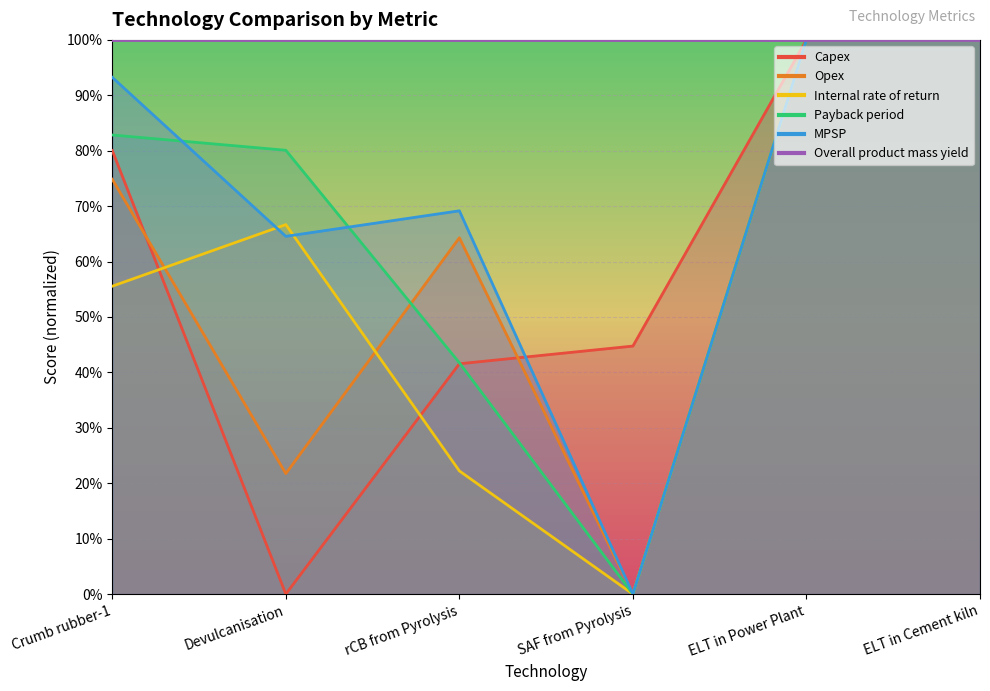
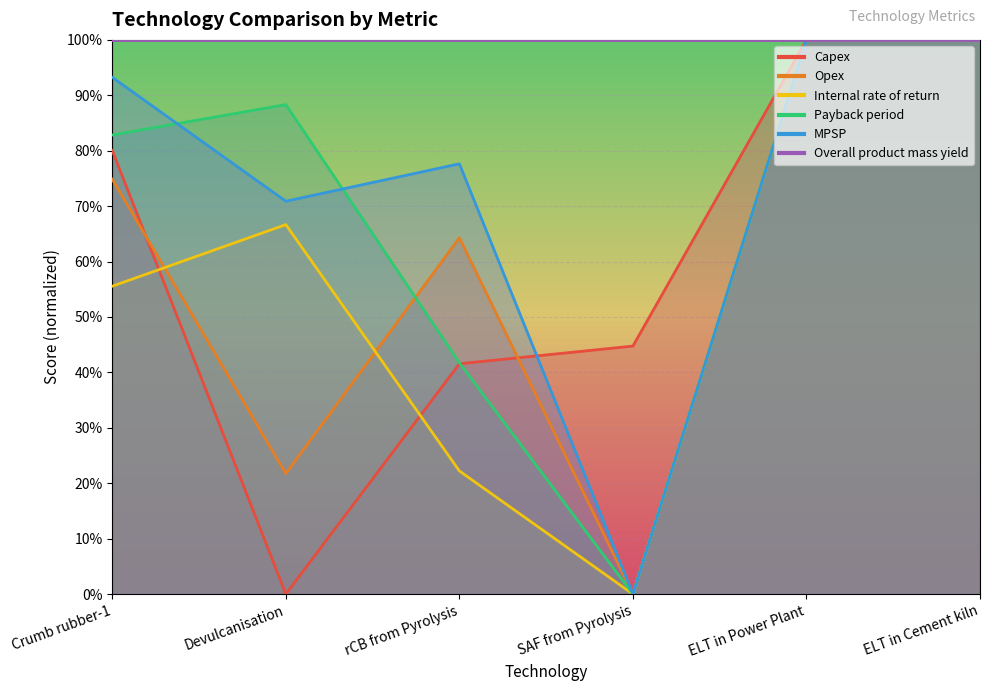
Payback period, Devulcanisation: 80% -> 88%
MPSP, Devulcanisation: 65% -> 71%
MPSP, rCB from Pyrolysis: 69% -> 78%
